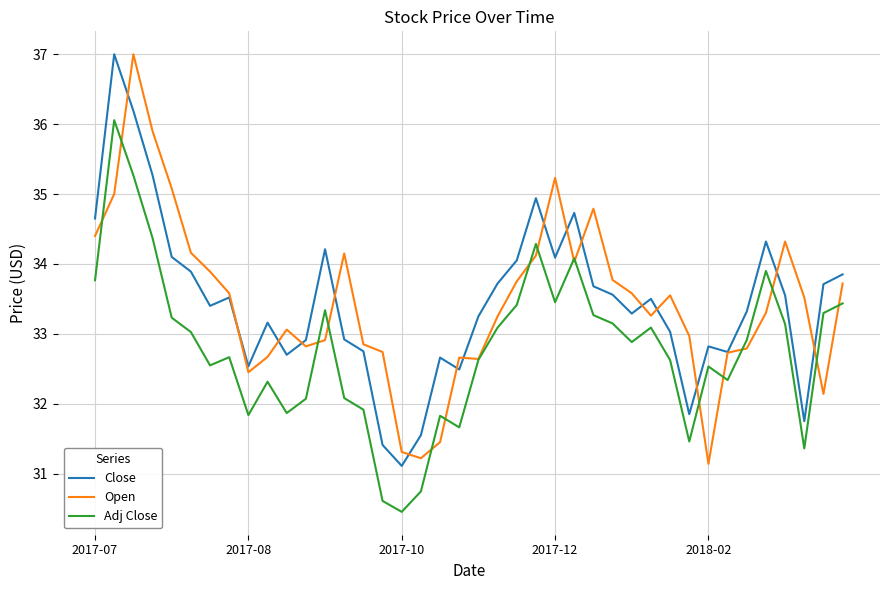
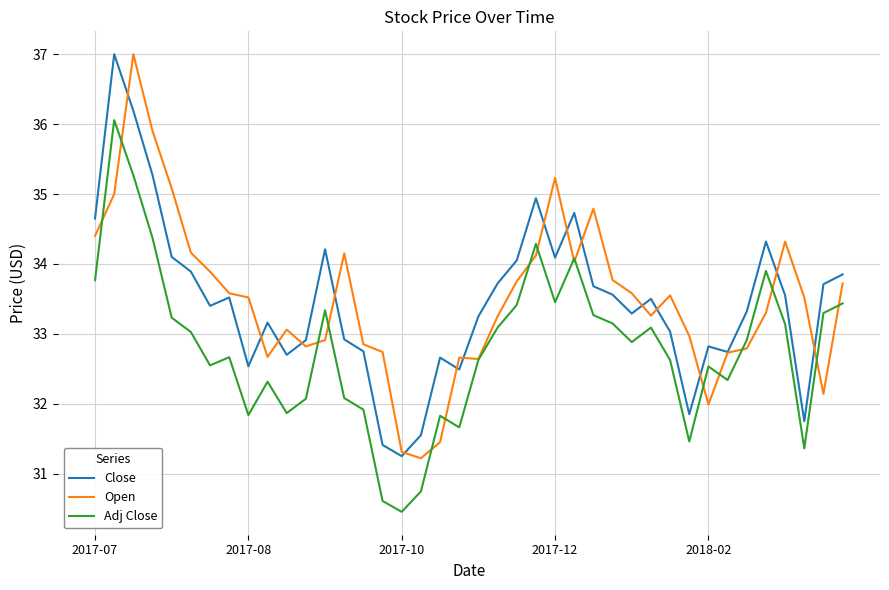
Open, 2017-08: 32.5 -> 33.5
Close, 2017-10: 31.1 -> 31.3
Open, 2018-02: 31.1 -> 32.0
